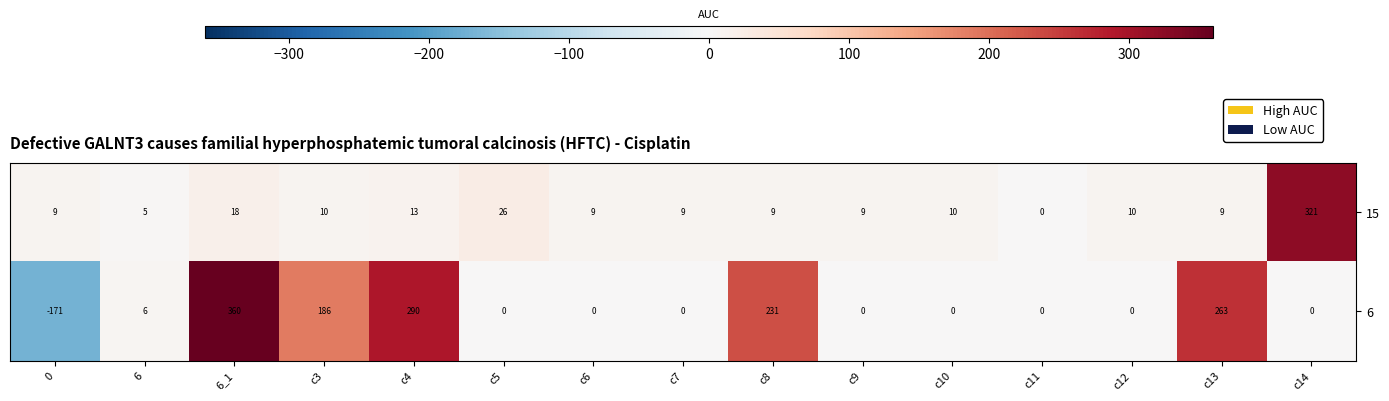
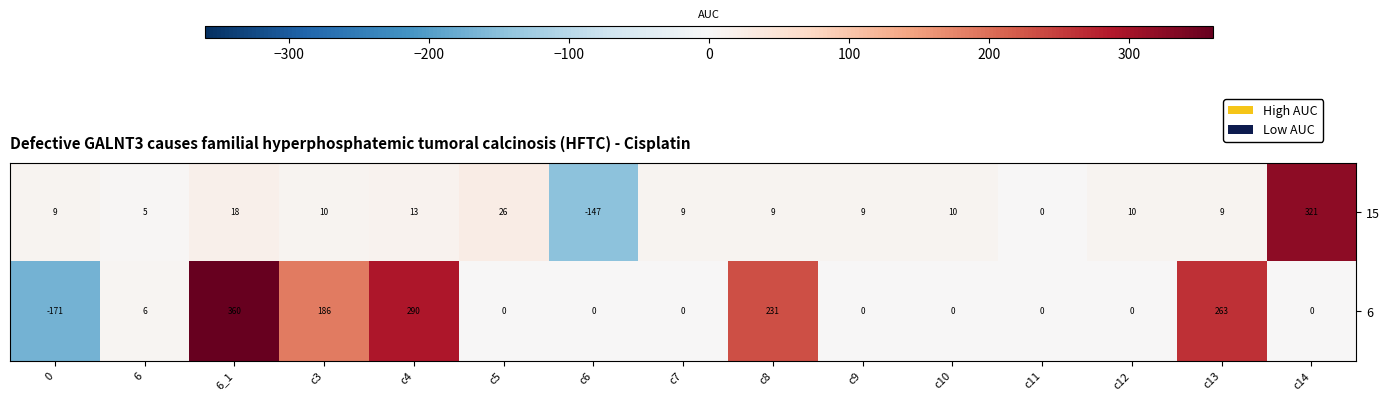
15, c6: 9 -> -147
